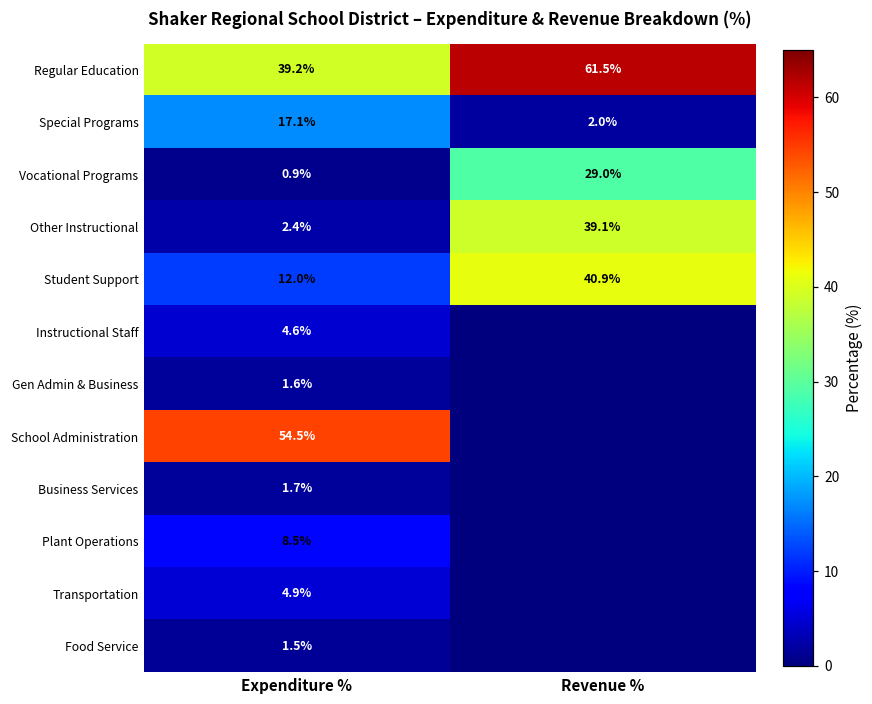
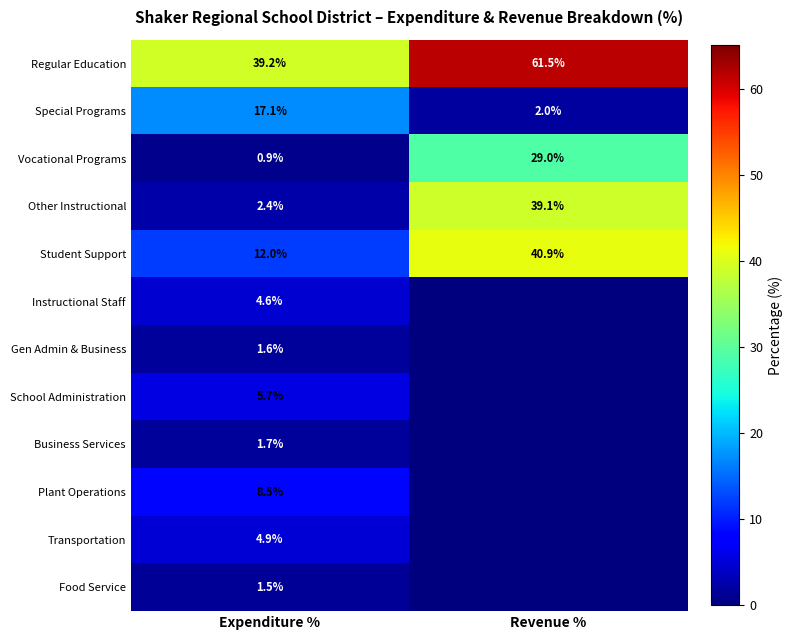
School Administration, Expenditure %: 54.5% -> 5.7%
